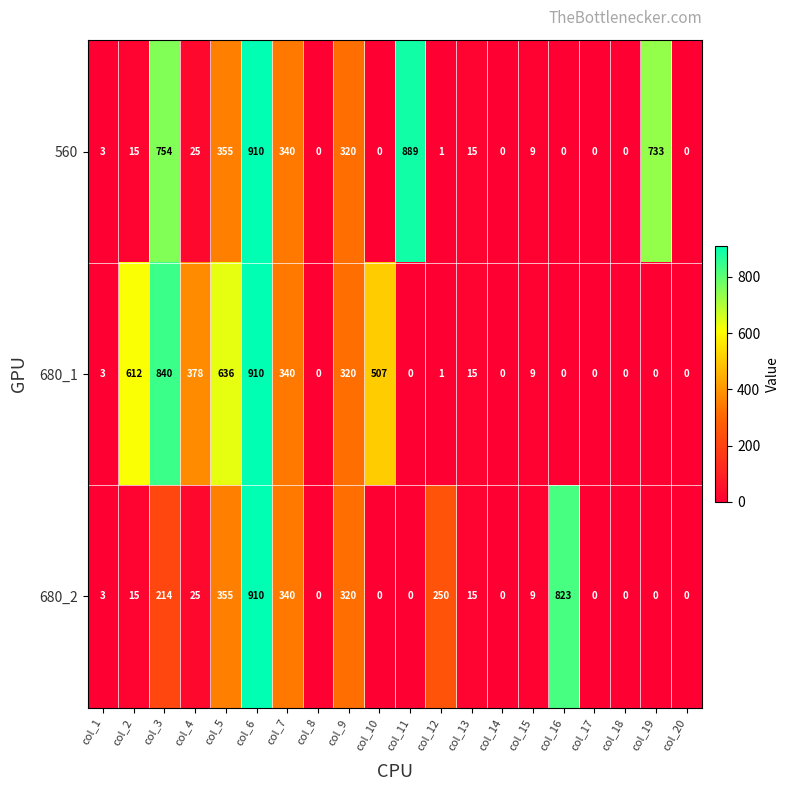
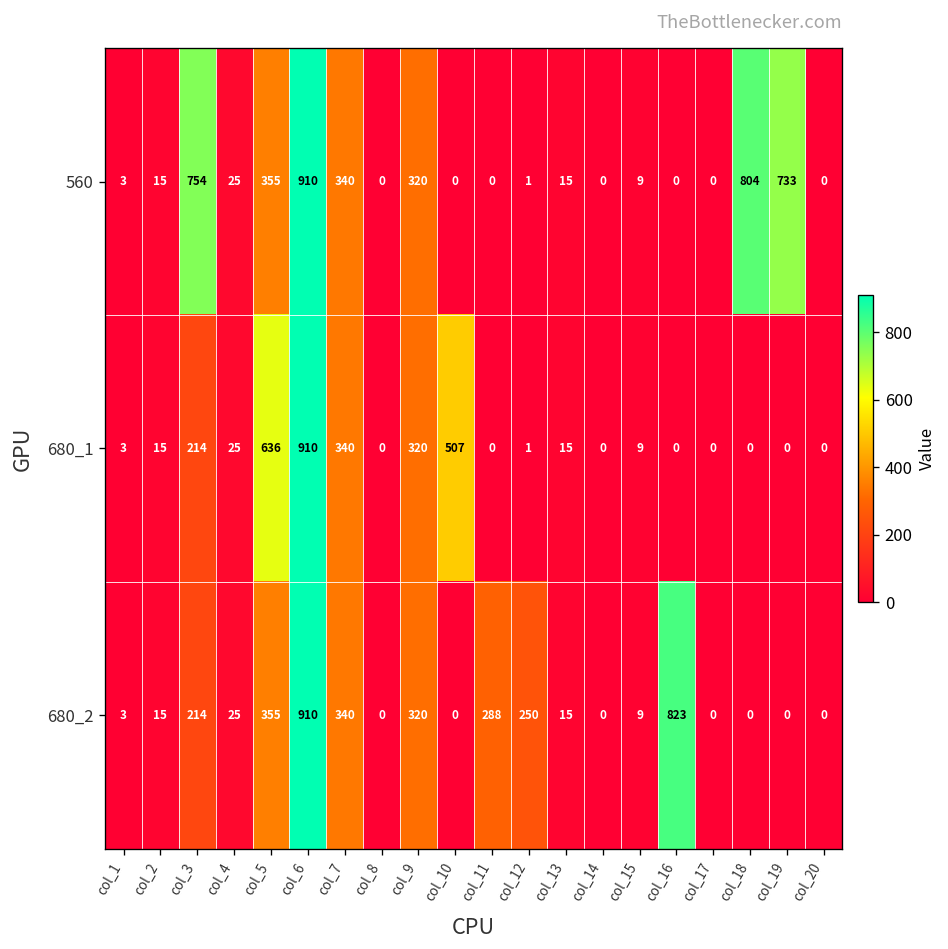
560, col_11: 889 -> 0
560, col_18: 0 -> 804
680_1, col_2: 612 -> 15
680_1, col_3: 840 -> 214
680_1, col_4: 378 -> 25
680_2, col_11: 0 -> 288
